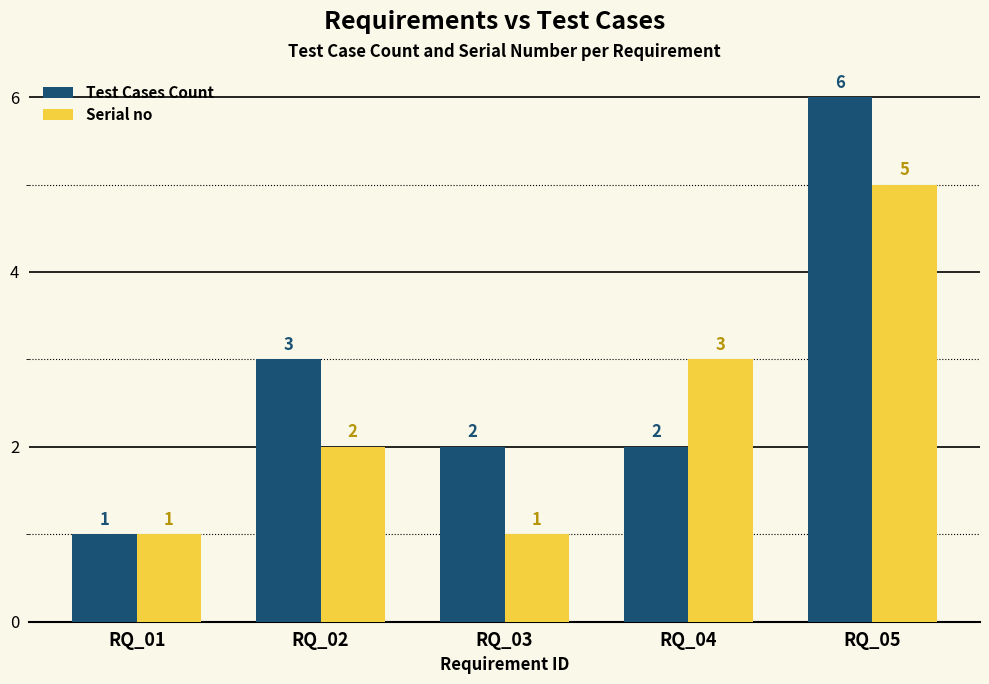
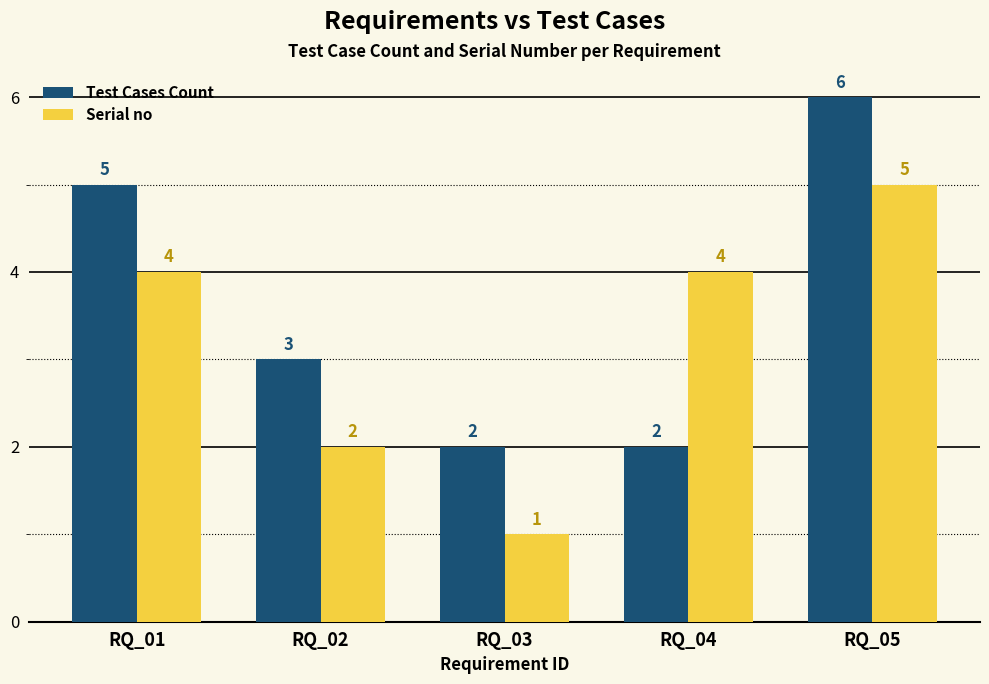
Test Cases Count, RQ_01: 1 -> 5
Serial no, RQ_01: 1 -> 4
Serial no, RQ_04: 3 -> 4
